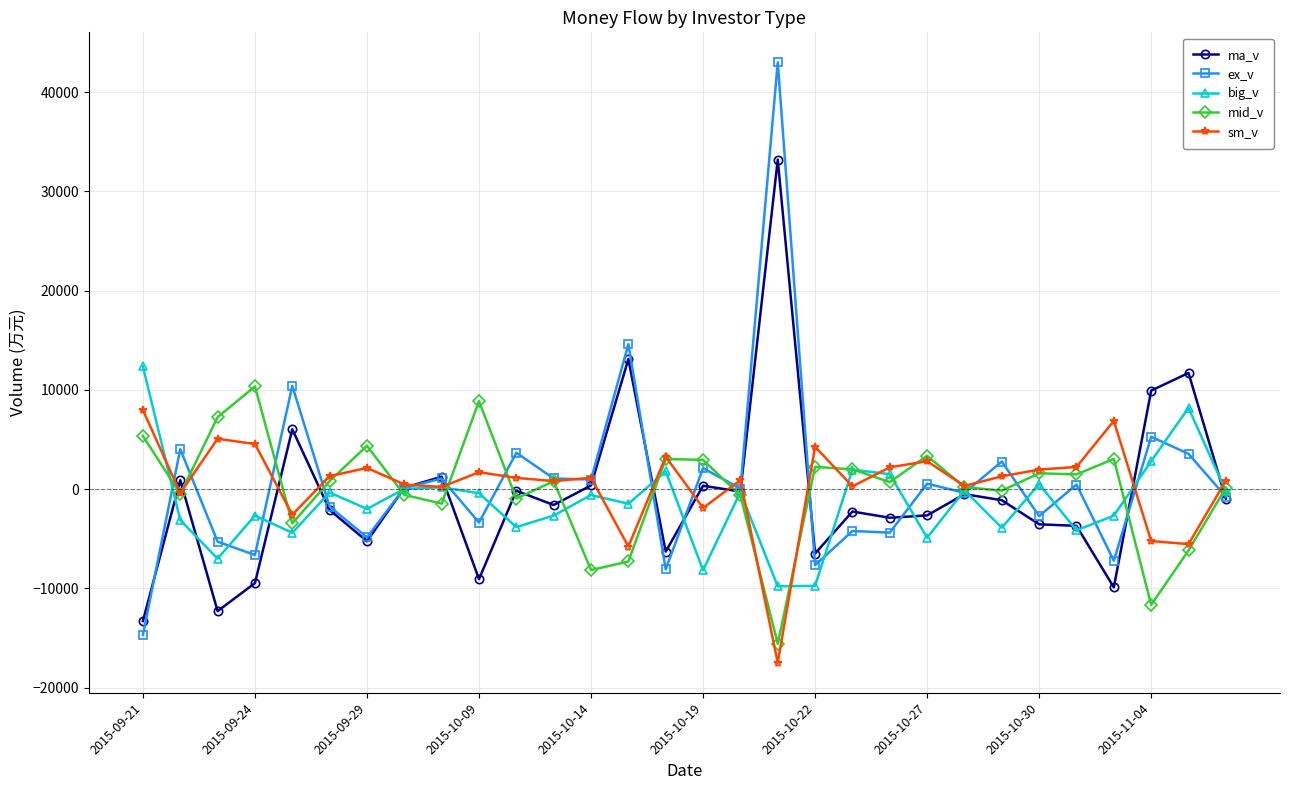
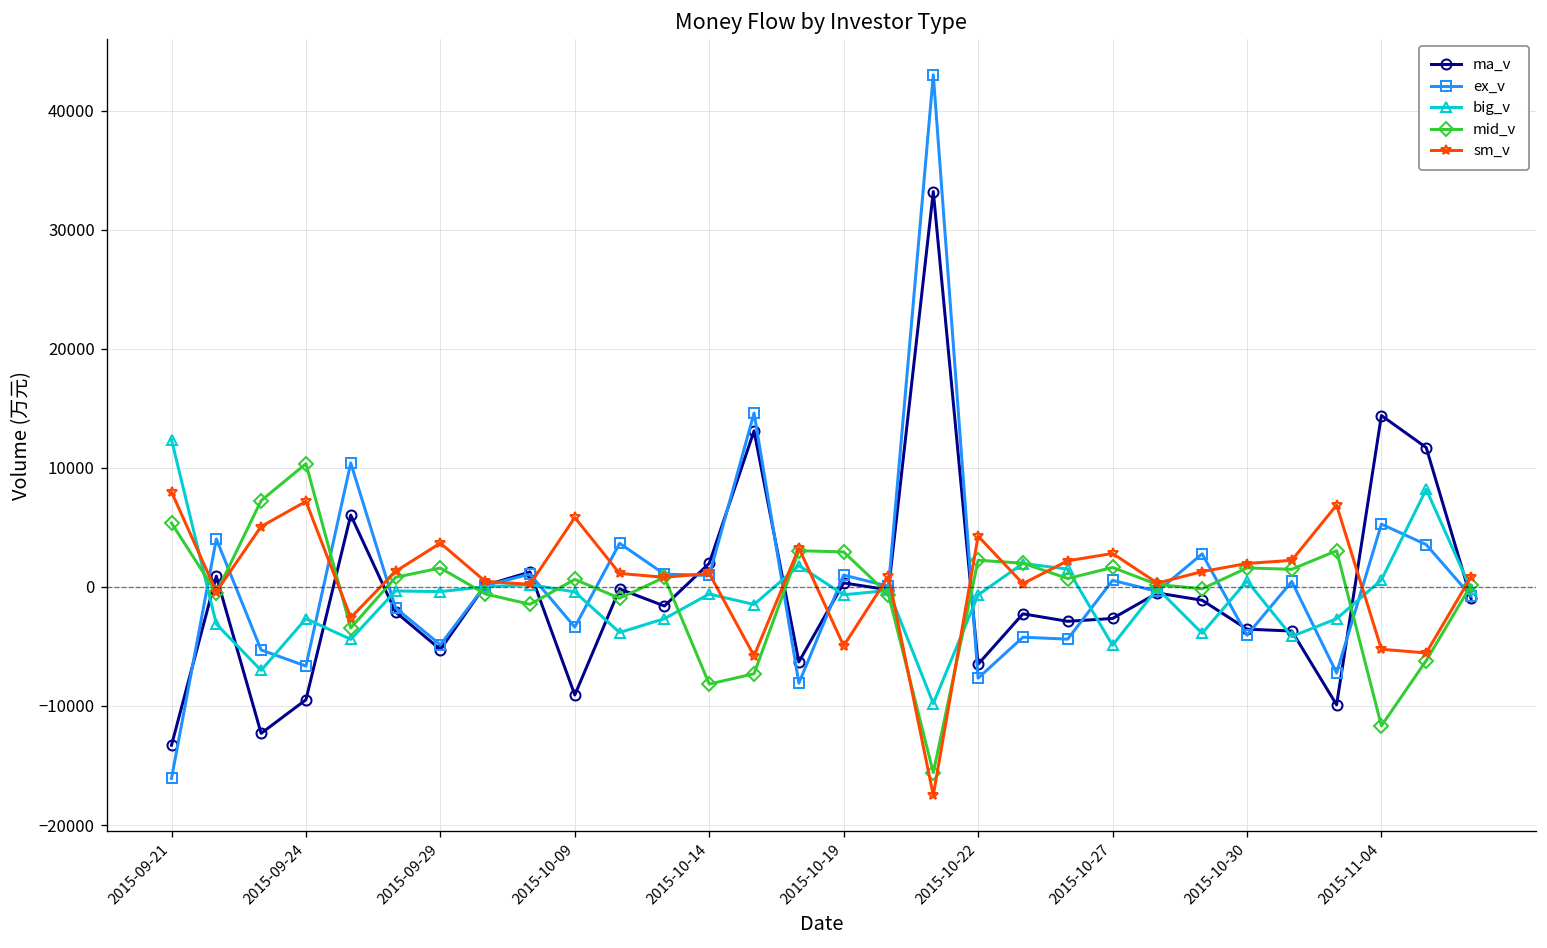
ex_v, 2015-09-21: -15000 -> -16000
sm_v, 2015-09-24: 5000 -> 7000
big_v, 2015-09-29: -2000 -> 0
mid_v, 2015-09-29: 4000 -> 2000
sm_v, 2015-09-29: 2000 -> 4000
mid_v, 2015-10-09: 9000 -> 1000
sm_v, 2015-10-09: 2000 -> 6000
ma_v, 2015-10-14: 0 -> 2000
ex_v, 2015-10-19: 2000 -> 1000
big_v, 2015-10-19: -8000 -> -1000
sm_v, 2015-10-19: -2000 -> -5000
big_v, 2015-10-22: -10000 -> -1000
mid_v, 2015-10-27: 3000 -> 2000
ex_v, 2015-10-30: -3000 -> -4000
ma_v, 2015-11-04: 10000 -> 14000
big_v, 2015-11-04: 3000 -> 1000
